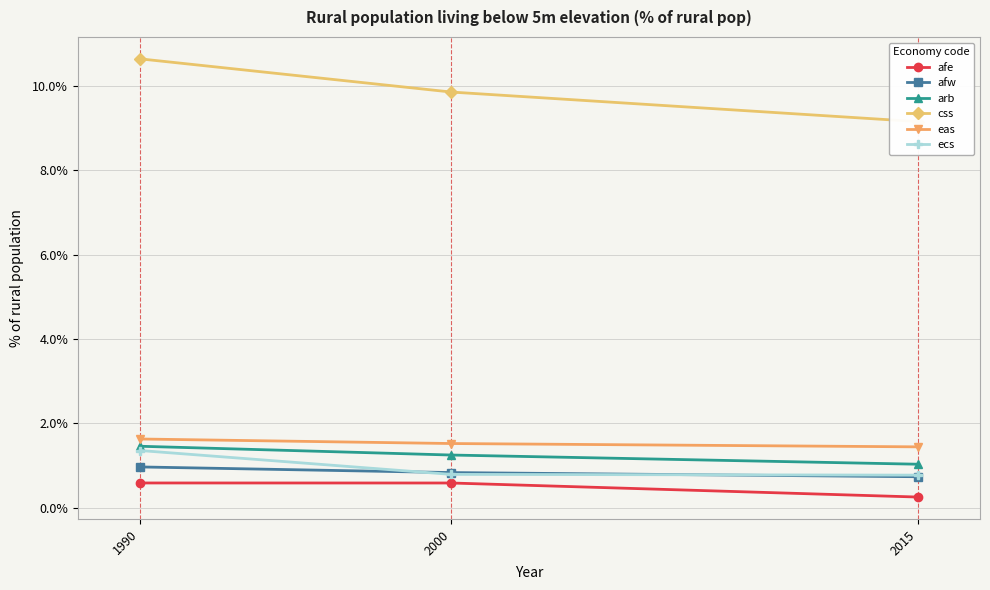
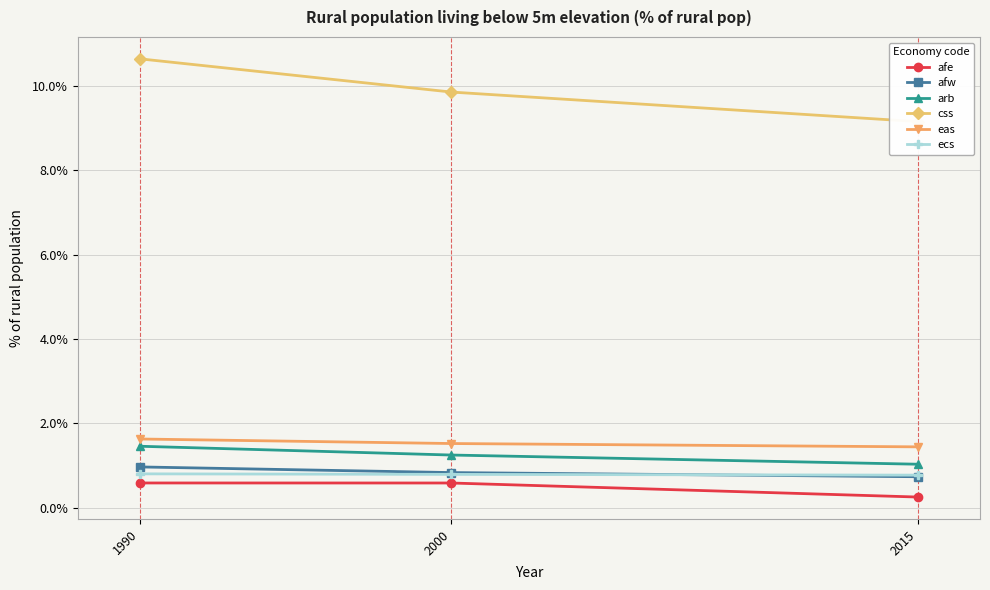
ecs, 1990: 1.4% -> 0.8%
